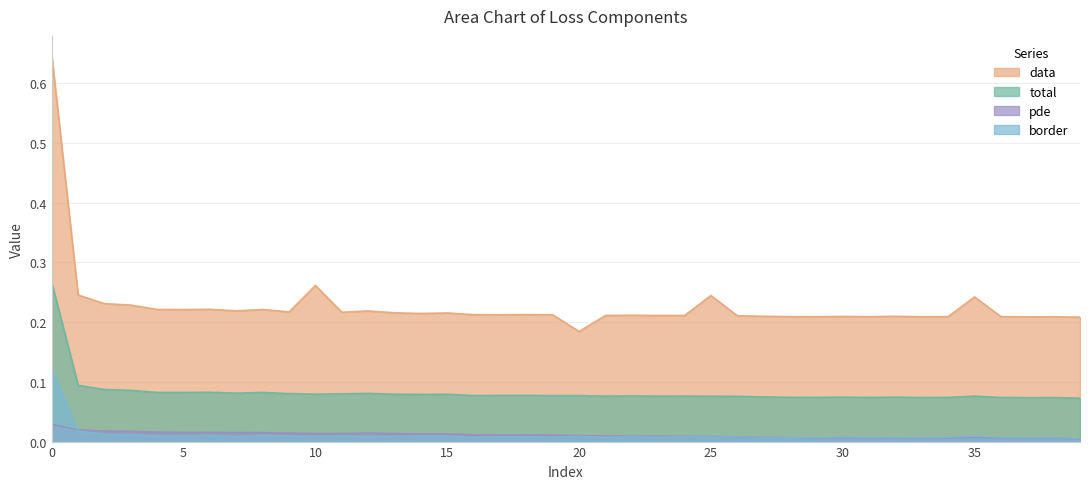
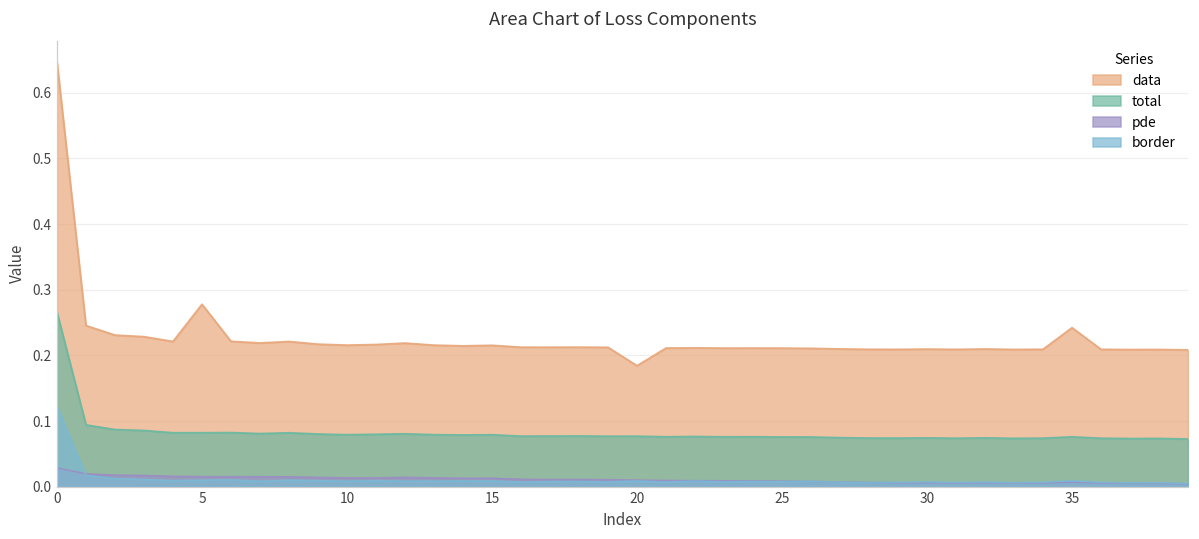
data, 5: 0.22 -> 0.28
data, 10: 0.26 -> 0.22
data, 25: 0.24 -> 0.21
